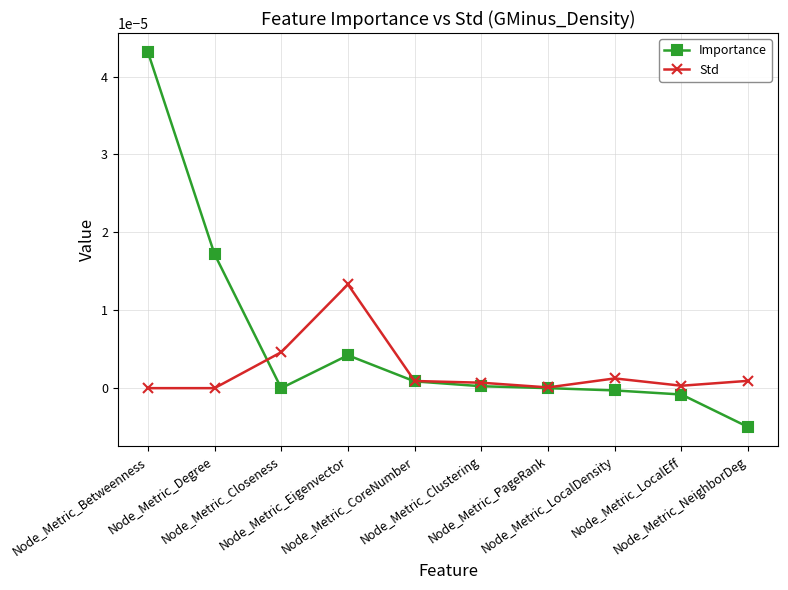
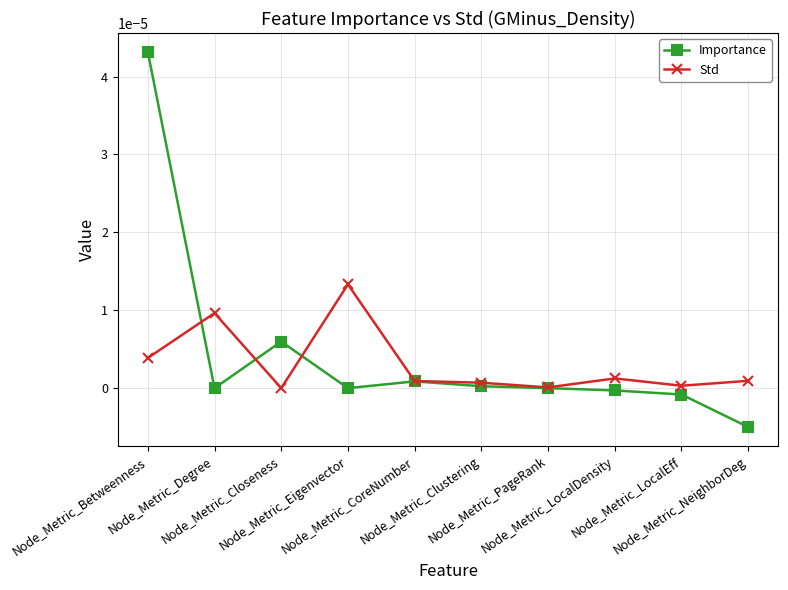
Std, Node_Metric_Betweenness: 0.000000 -> 0.000004
Importance, Node_Metric_Degree: 0.00002 -> 0.00000
Std, Node_Metric_Degree: 0.00000 -> 0.00001
Importance, Node_Metric_Closeness: 0.00000 -> 0.00001
Std, Node_Metric_Closeness: 0.000005 -> 0.000000
Importance, Node_Metric_Eigenvector: 0.000004 -> 0.000000
